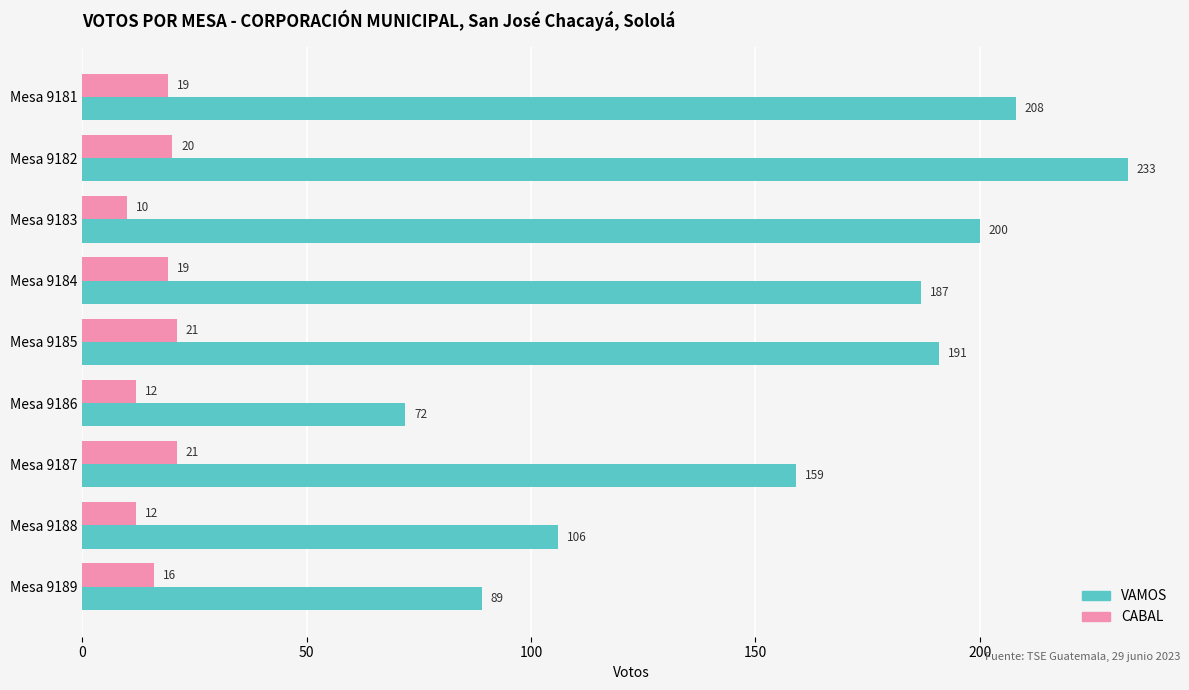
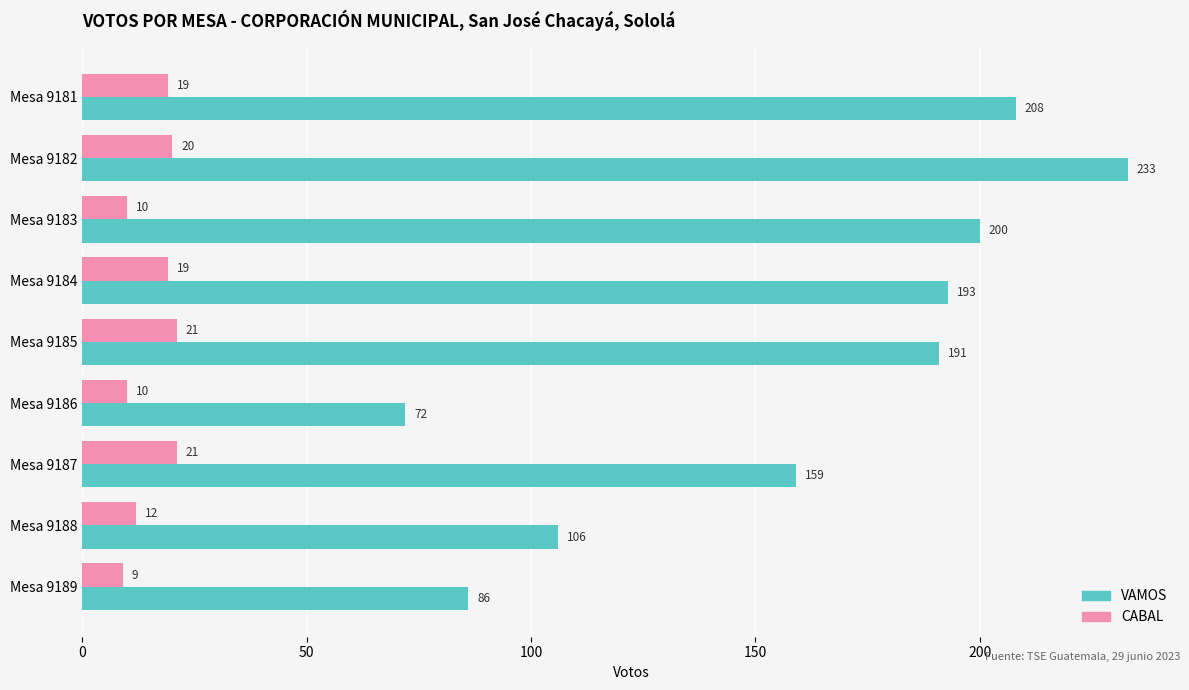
VAMOS, Mesa 9184: 187 -> 193
CABAL, Mesa 9186: 12 -> 10
CABAL, Mesa 9189: 16 -> 9
VAMOS, Mesa 9189: 89 -> 86
